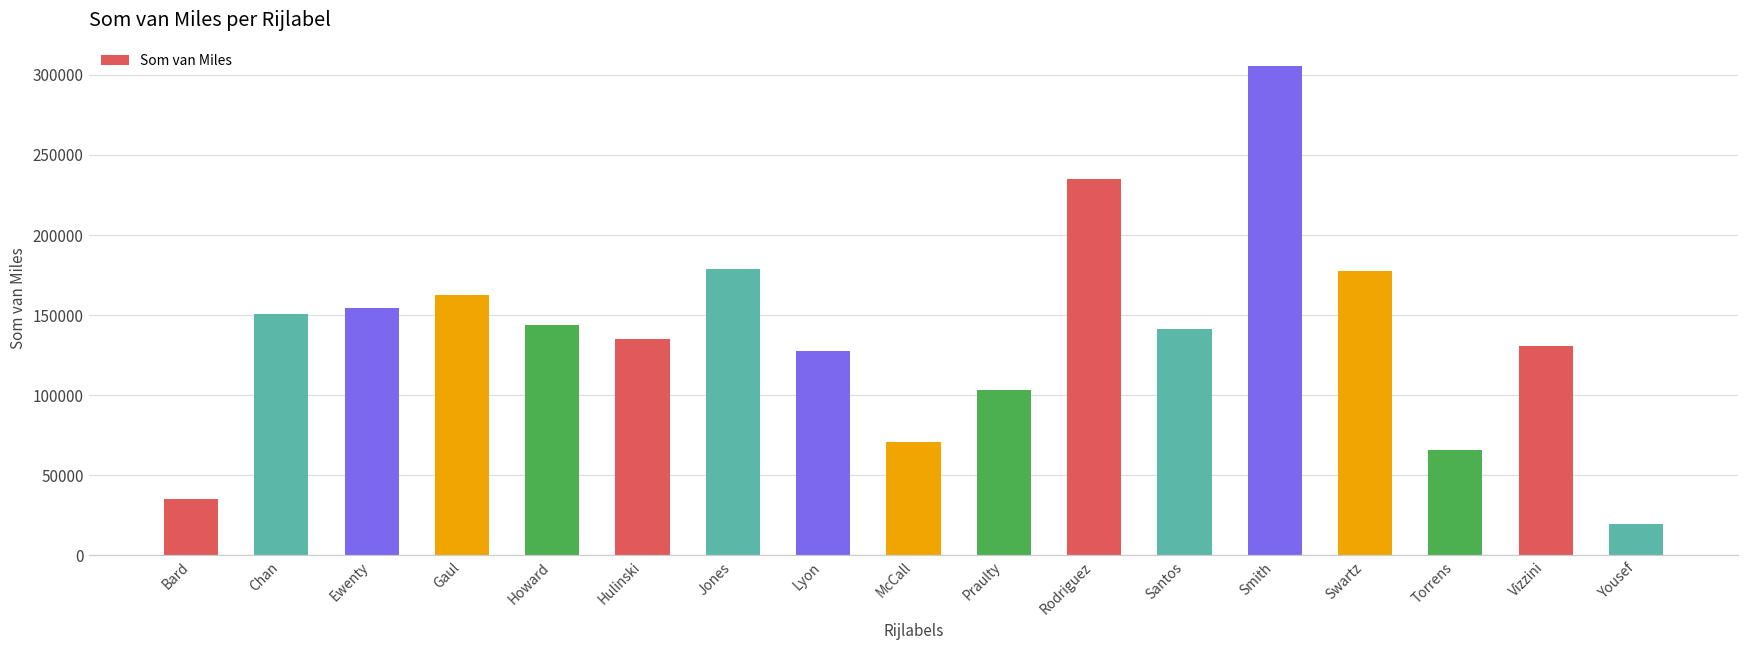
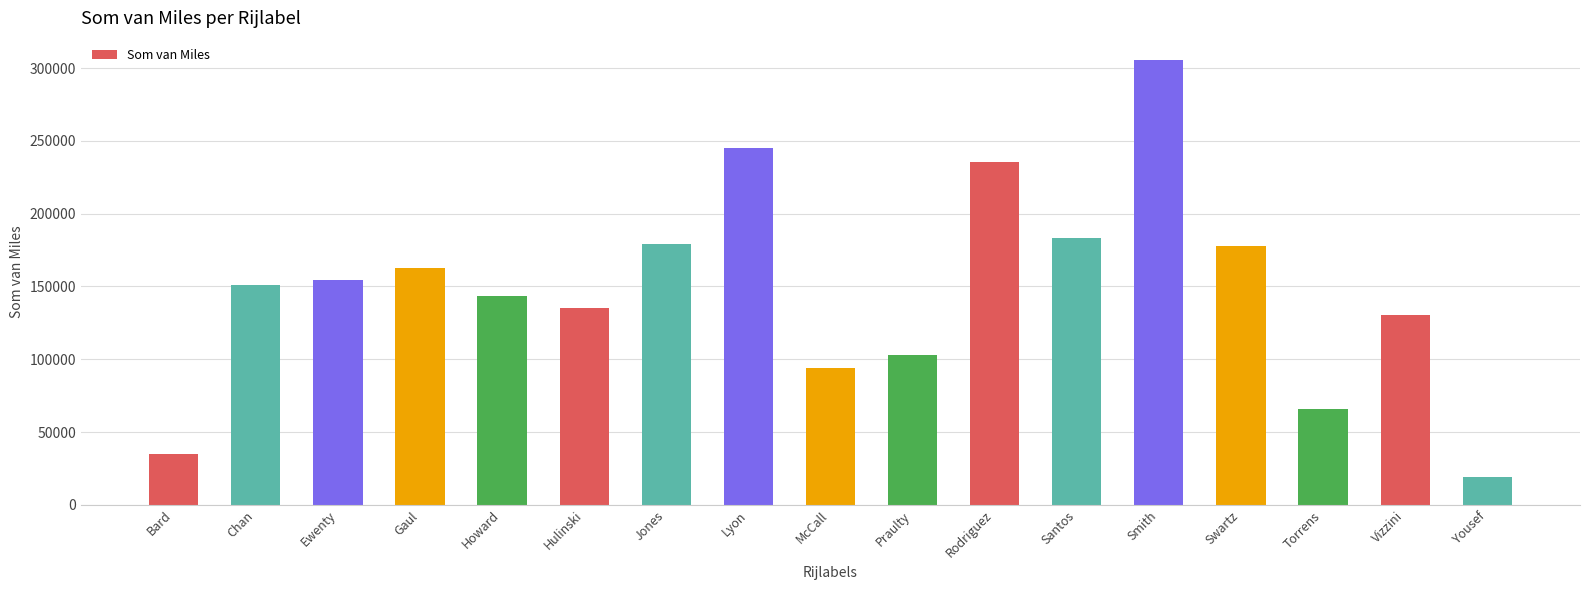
Lyon: 128000 -> 245000
McCall: 71000 -> 94000
Santos: 141000 -> 183000
